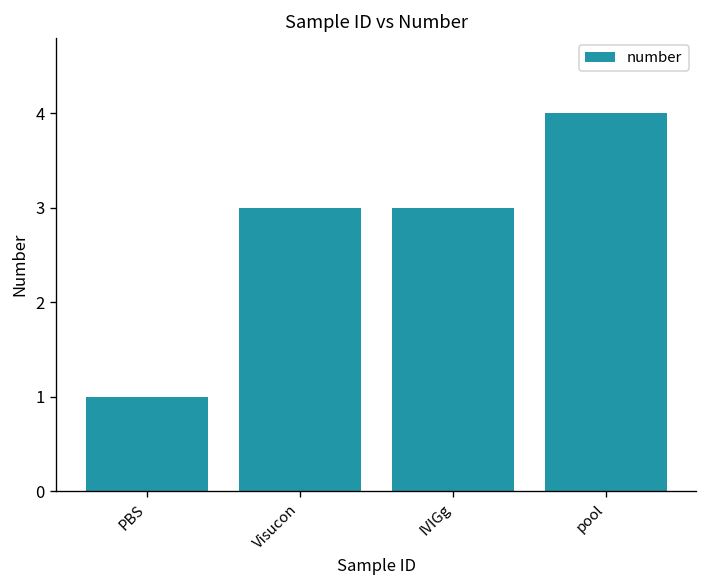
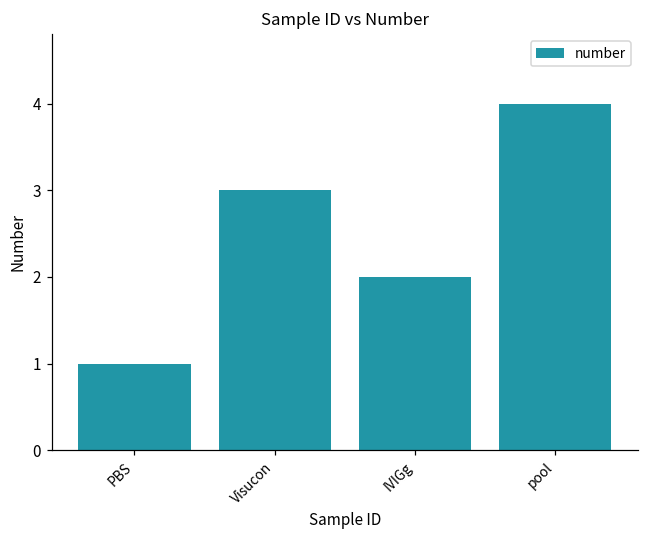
IVIGg: 3 -> 2
